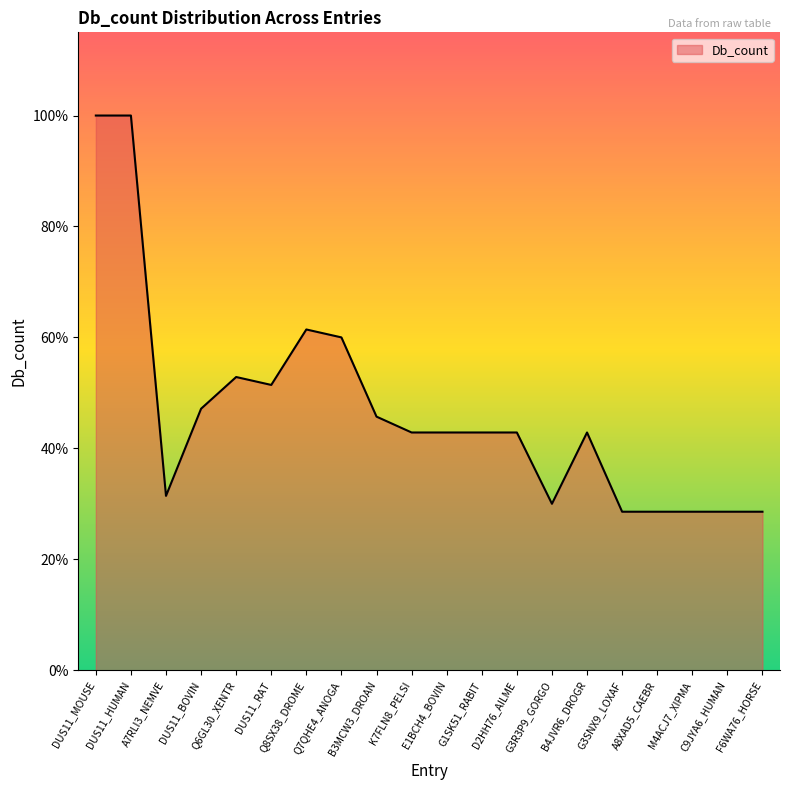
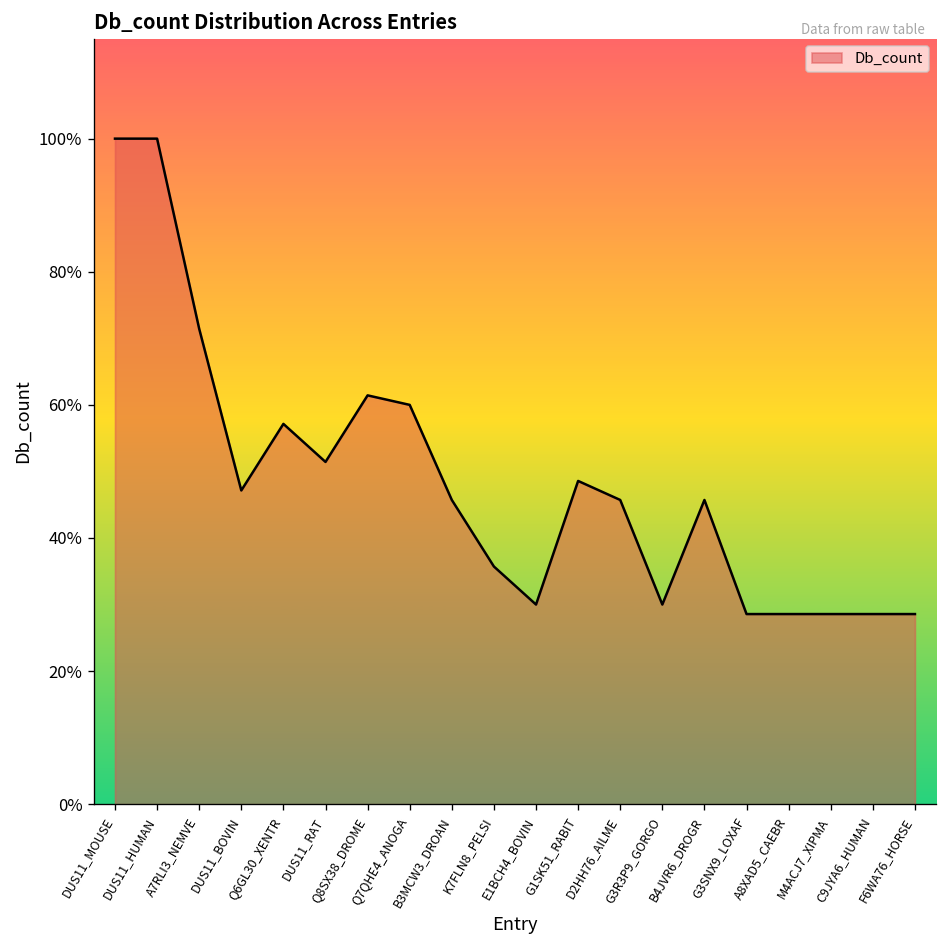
A7RLI3_NEMVE: 31% -> 71%
Q6GL30_XENTR: 53% -> 57%
K7FLN8_PELSI: 43% -> 36%
E1BCH4_BOVIN: 43% -> 30%
G1SK51_RABIT: 43% -> 49%
D2HH76_AILME: 43% -> 46%
B4JVR6_DROGR: 43% -> 46%
